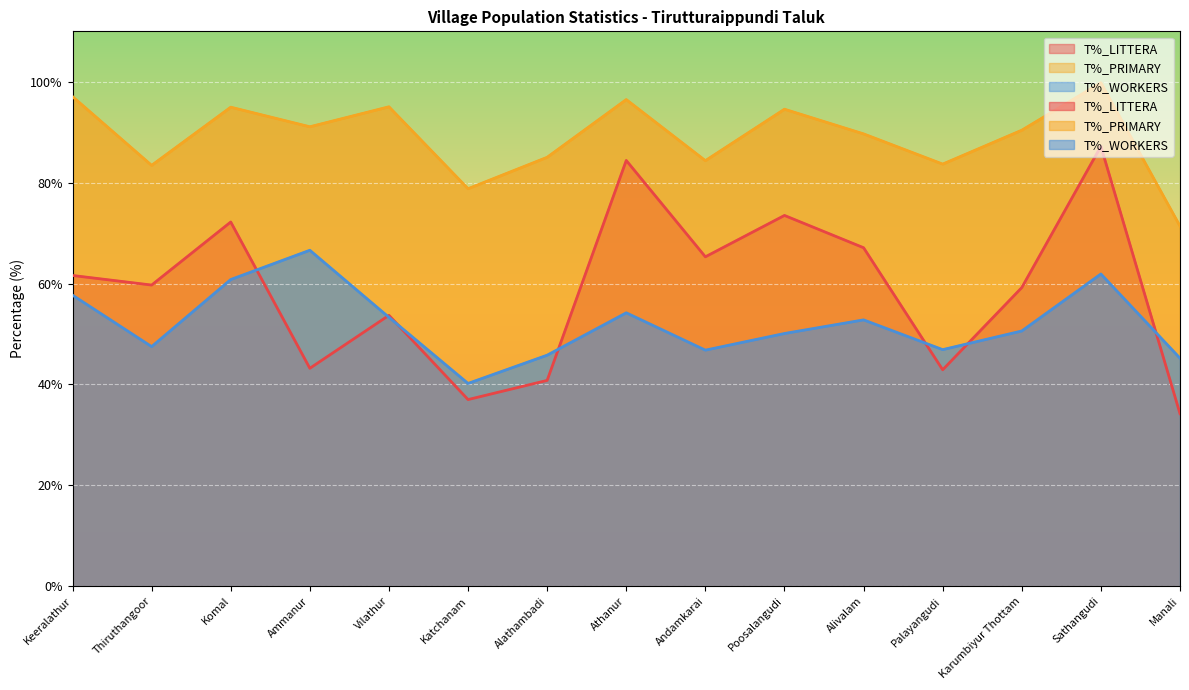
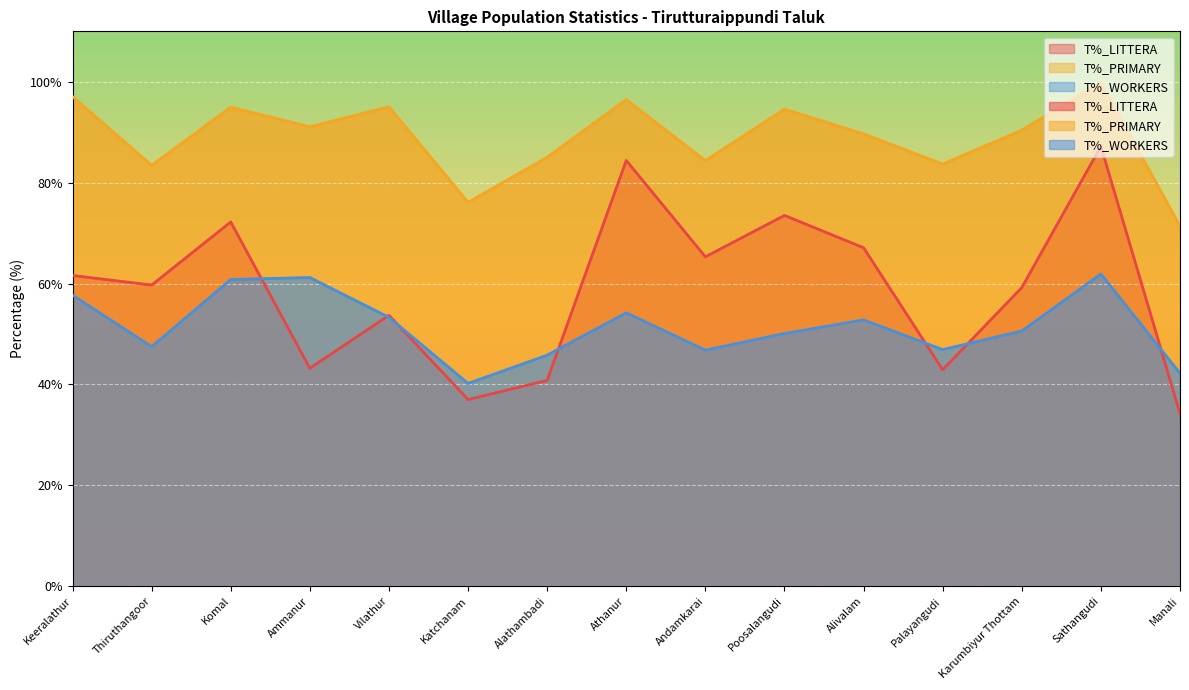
T%_WORKERS, Ammanur: 67% -> 61%
T%_PRIMARY, Katchanam: 79% -> 76%
T%_WORKERS, Manali: 45% -> 42%
